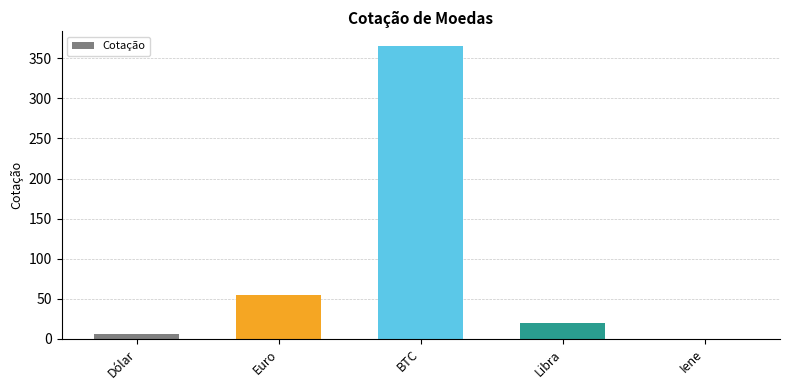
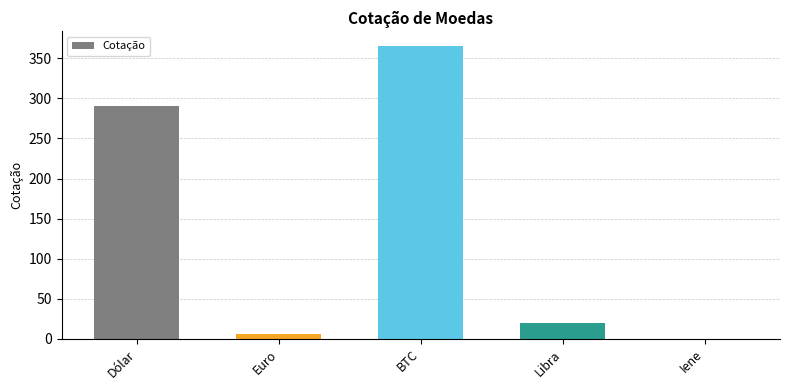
Dólar: 10 -> 290
Euro: 50 -> 10
